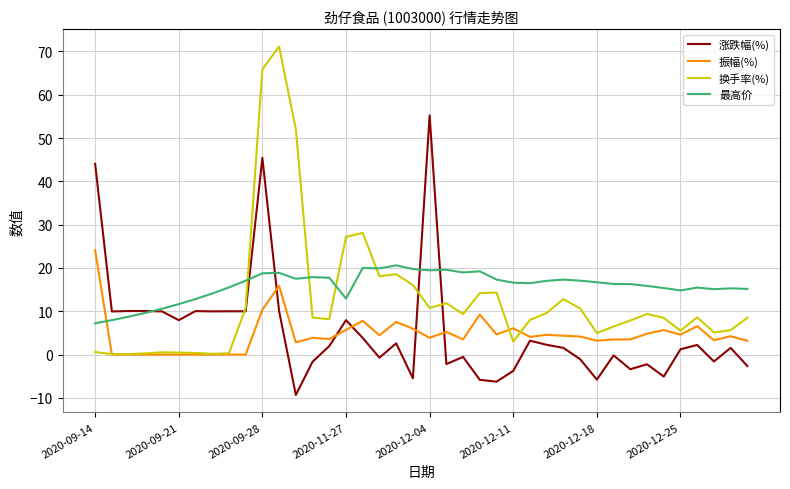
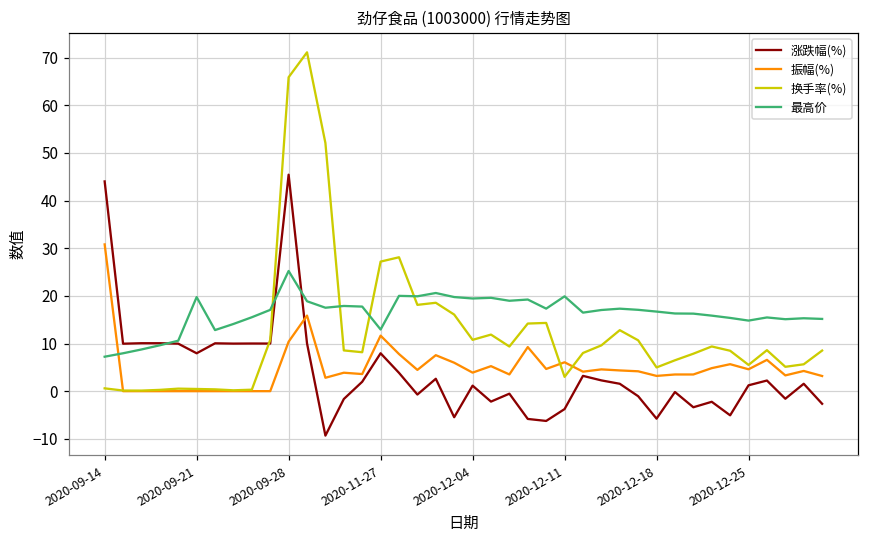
振幅(%), 2020-09-14: 24 -> 31
最高价, 2020-09-21: 12 -> 20
最高价, 2020-09-28: 19 -> 25
振幅(%), 2020-11-27: 6 -> 12
涨跌幅(%), 2020-12-04: 55 -> 1
最高价, 2020-12-11: 17 -> 20
